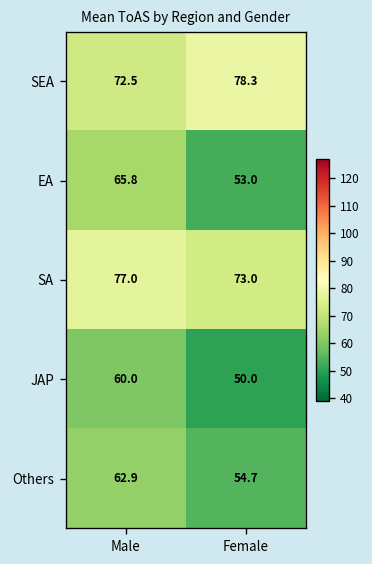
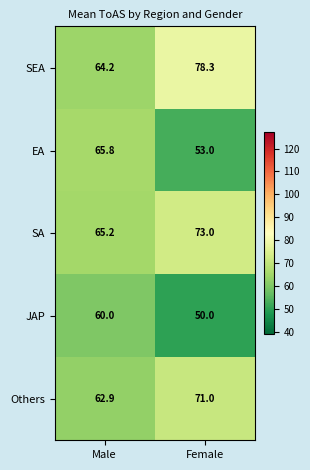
SEA, Male: 72.5 -> 64.2
SA, Male: 77.0 -> 65.2
Others, Female: 54.7 -> 71.0
